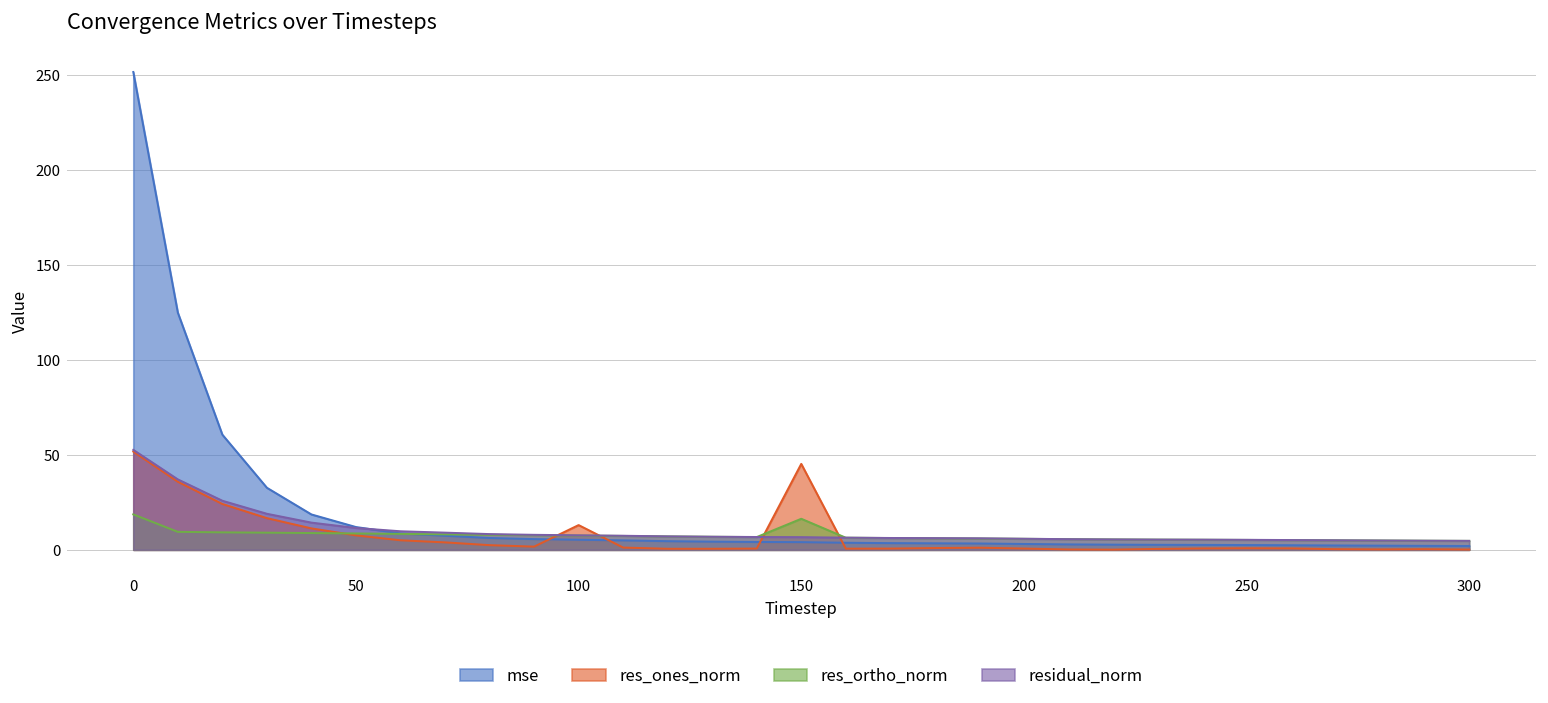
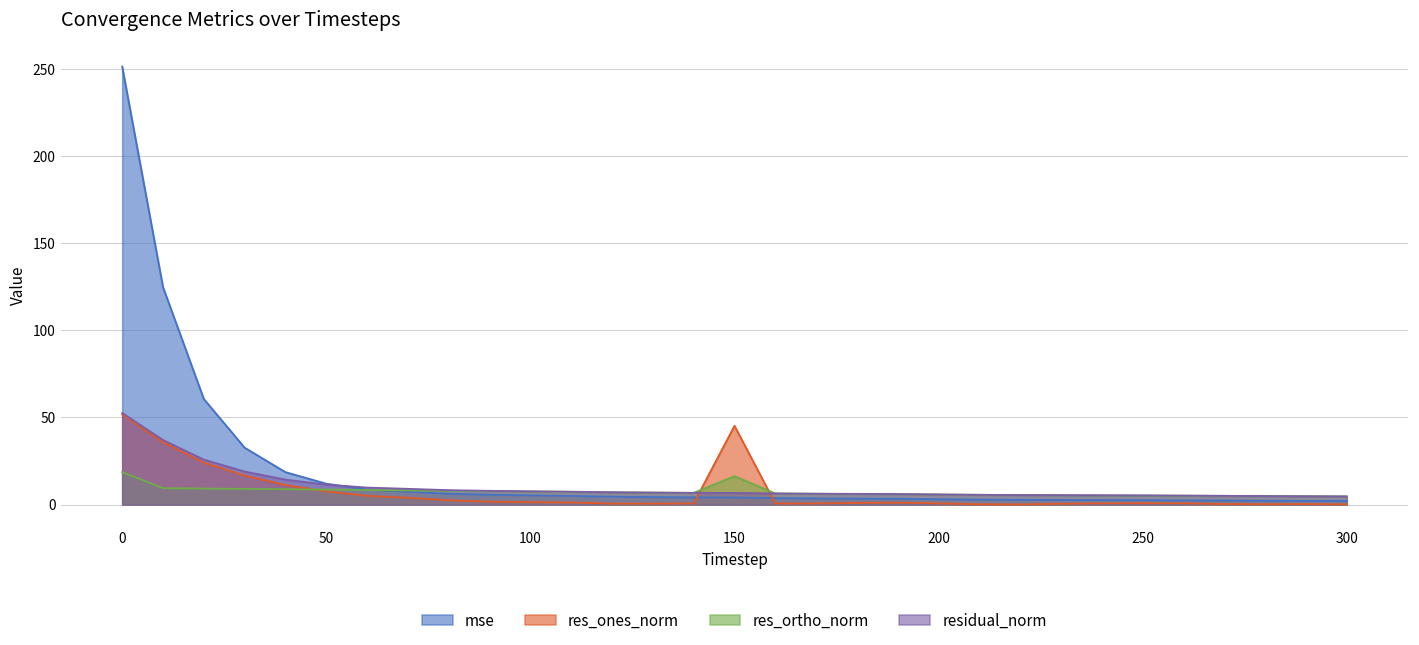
res_ones_norm, 100: 13 -> 1
